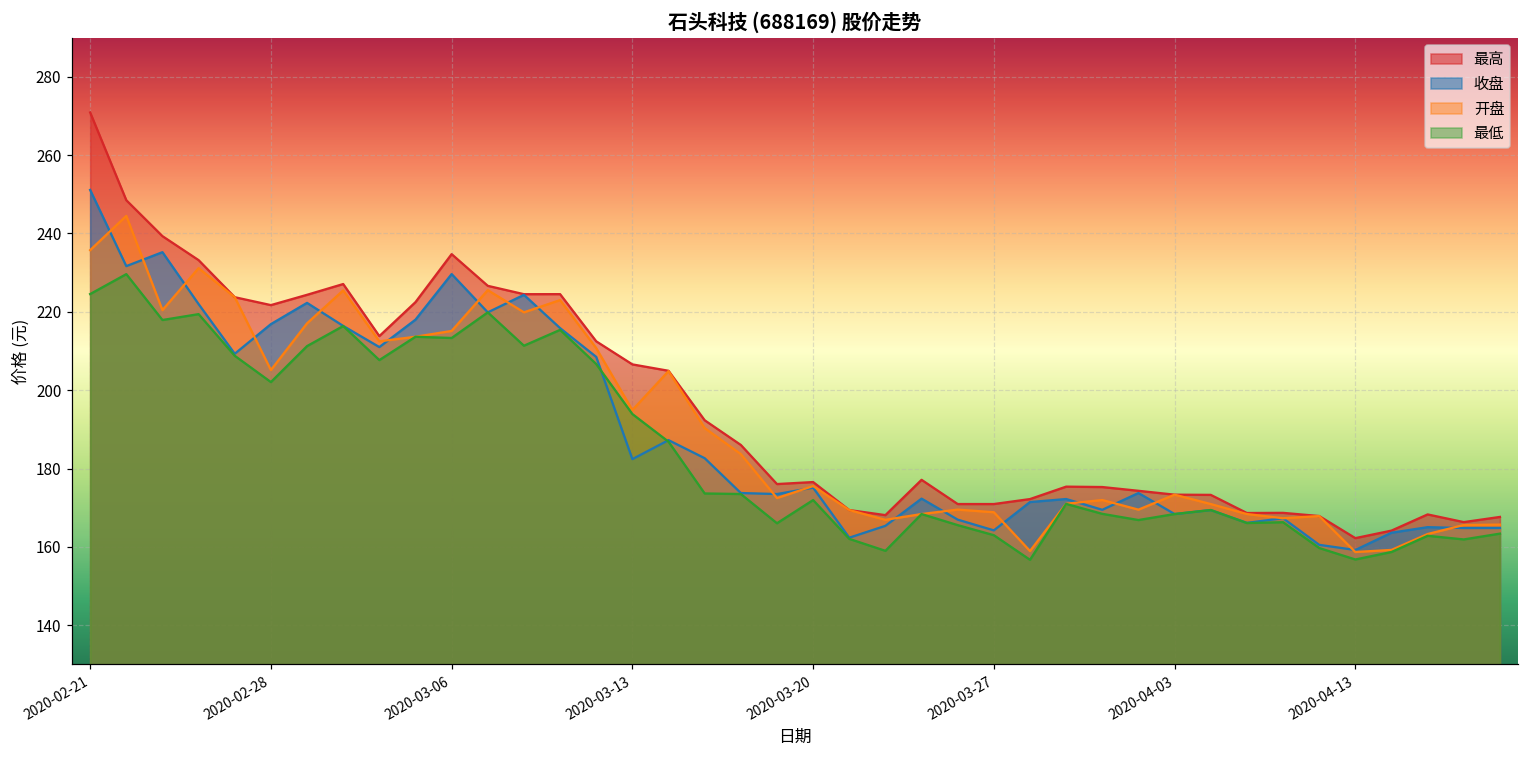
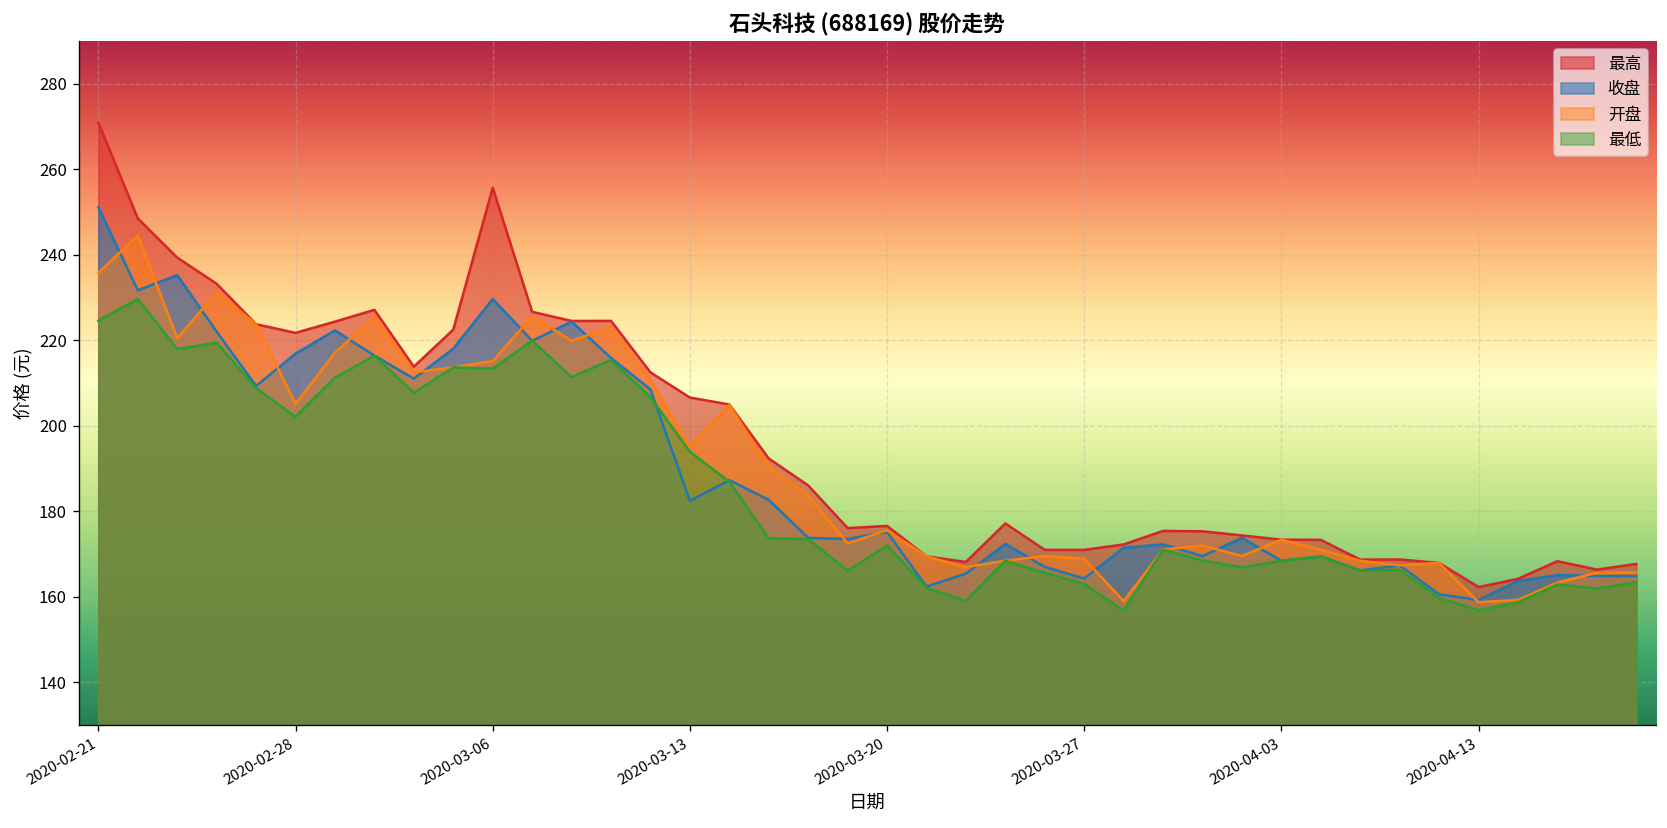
最高, 2020-03-06: 235 -> 256
